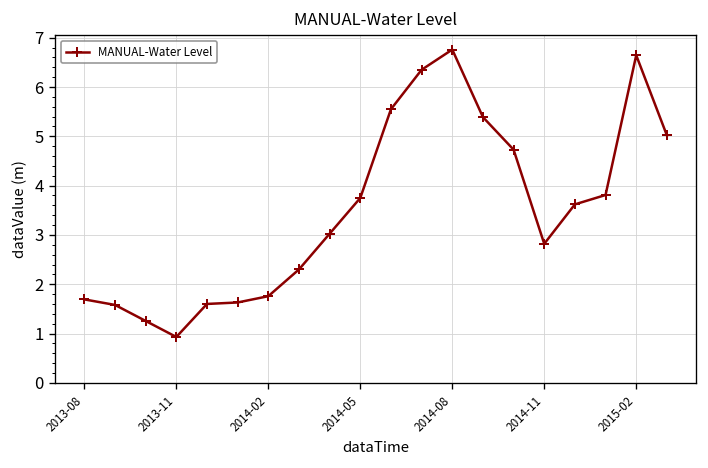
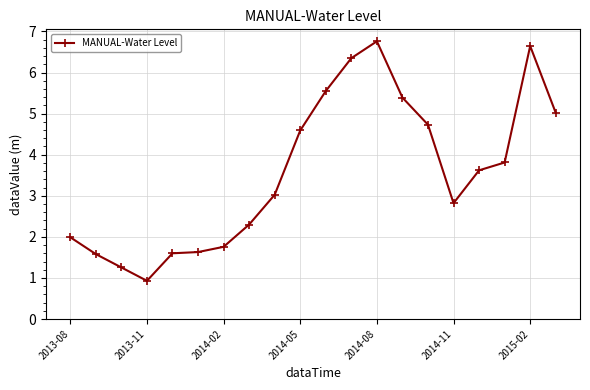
2013-08: 1.7 -> 2.0
2014-05: 3.8 -> 4.6
